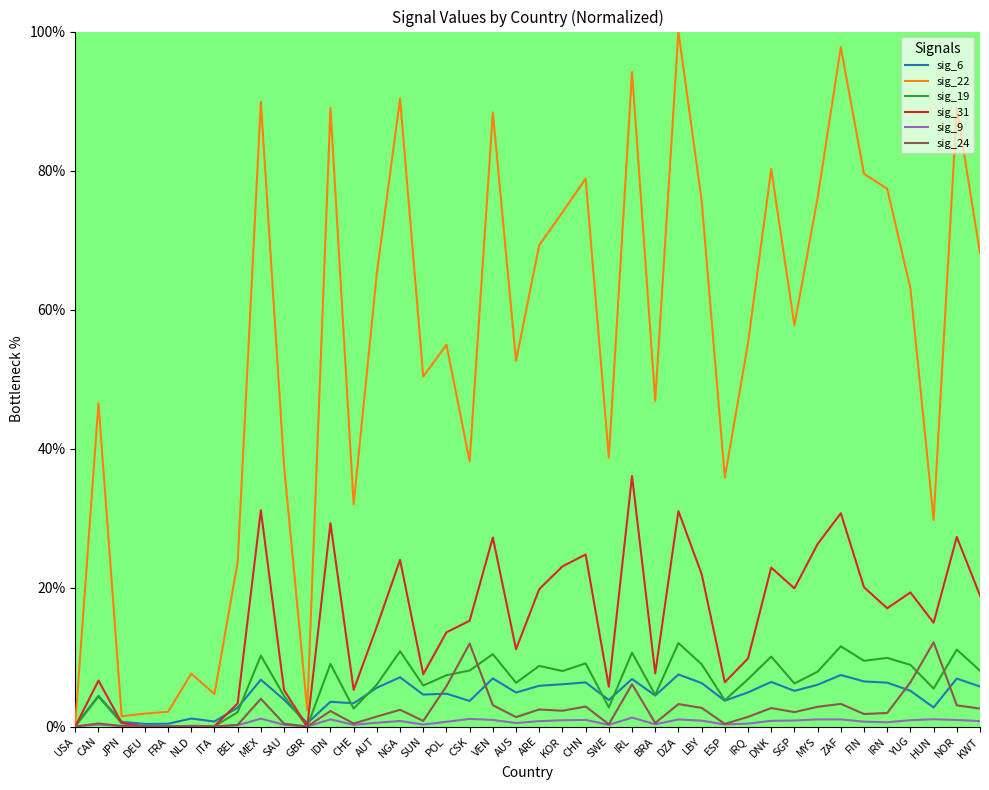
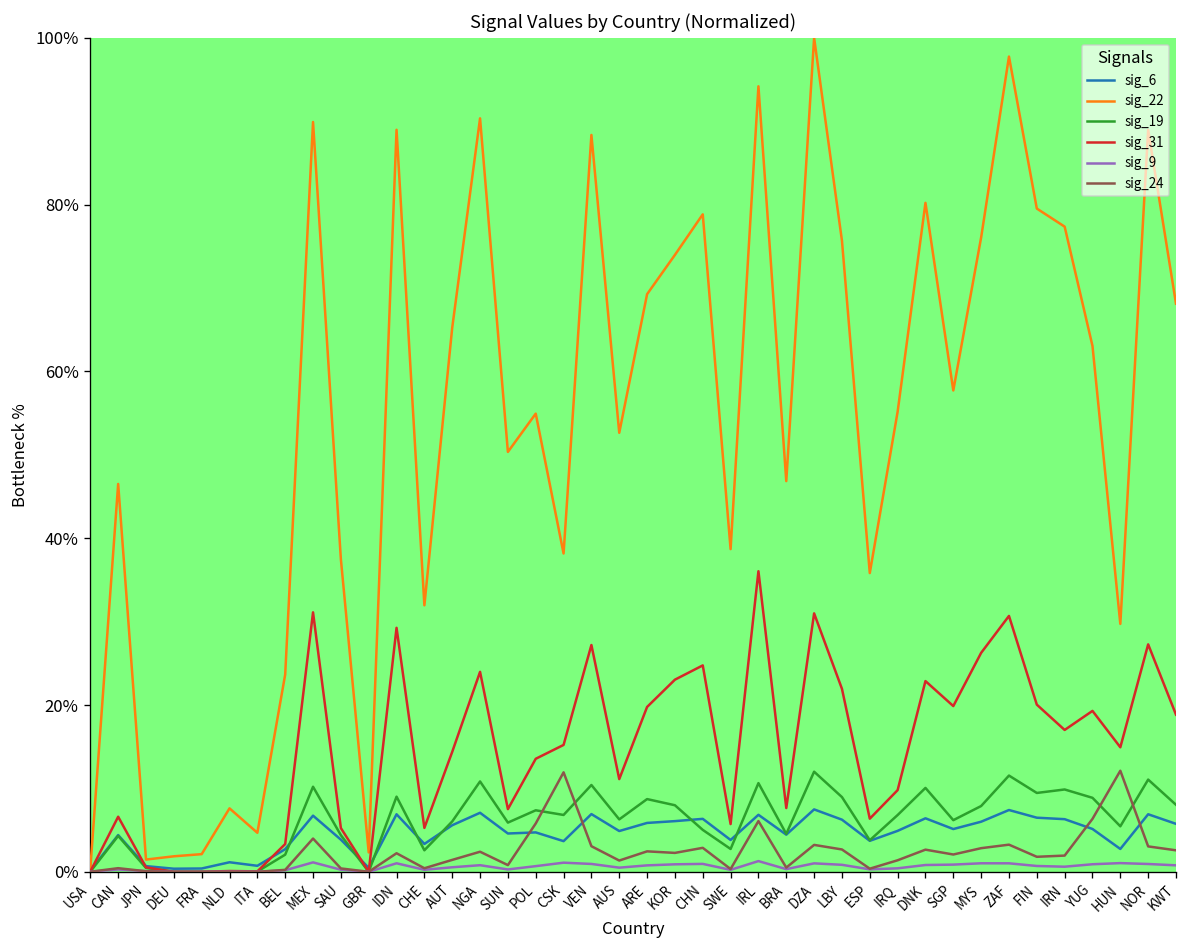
sig_6, IDN: 4% -> 7%
sig_19, CSK: 8% -> 7%
sig_19, CHN: 9% -> 5%
